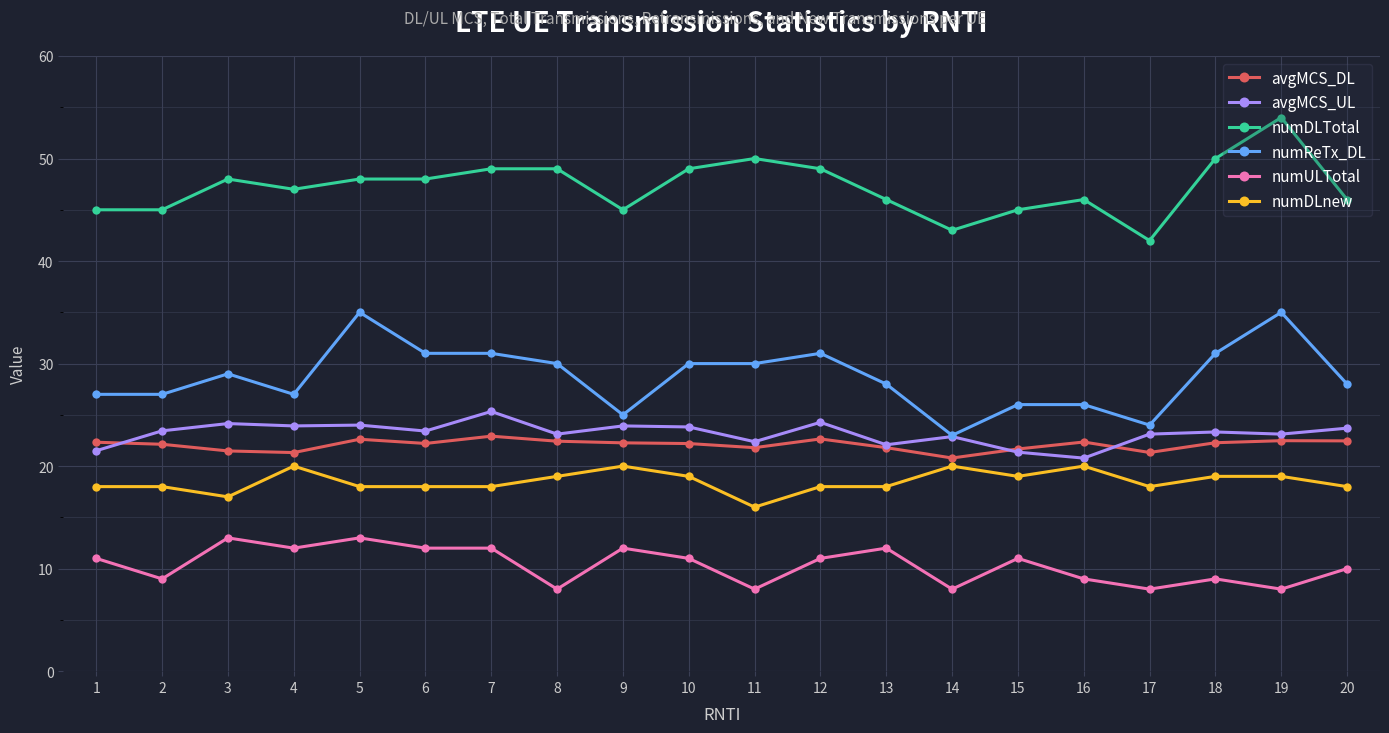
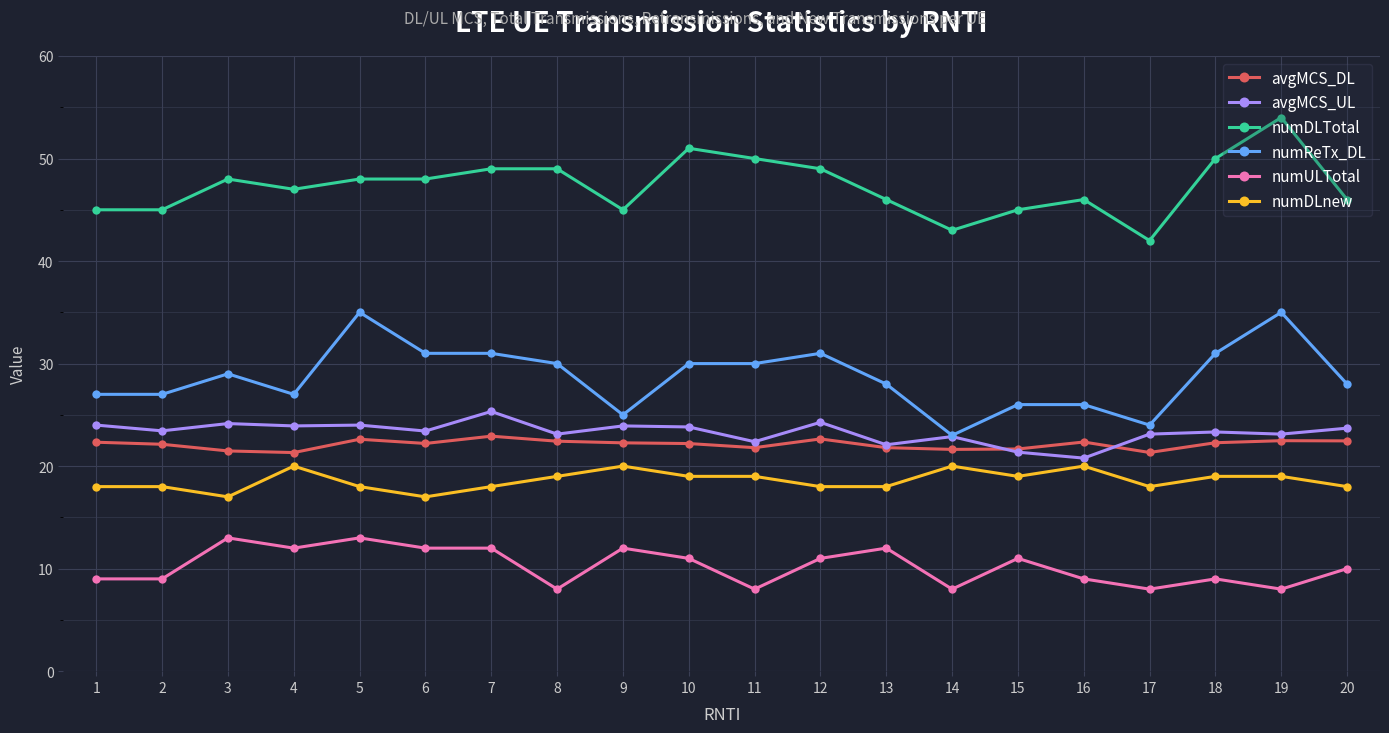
avgMCS_UL, 1: 21.5 -> 24.0
numULTotal, 1: 11 -> 9
numDLnew, 6: 18 -> 17
numDLTotal, 10: 49 -> 51
numDLnew, 11: 16 -> 19
avgMCS_DL, 14: 20.8 -> 21.6
